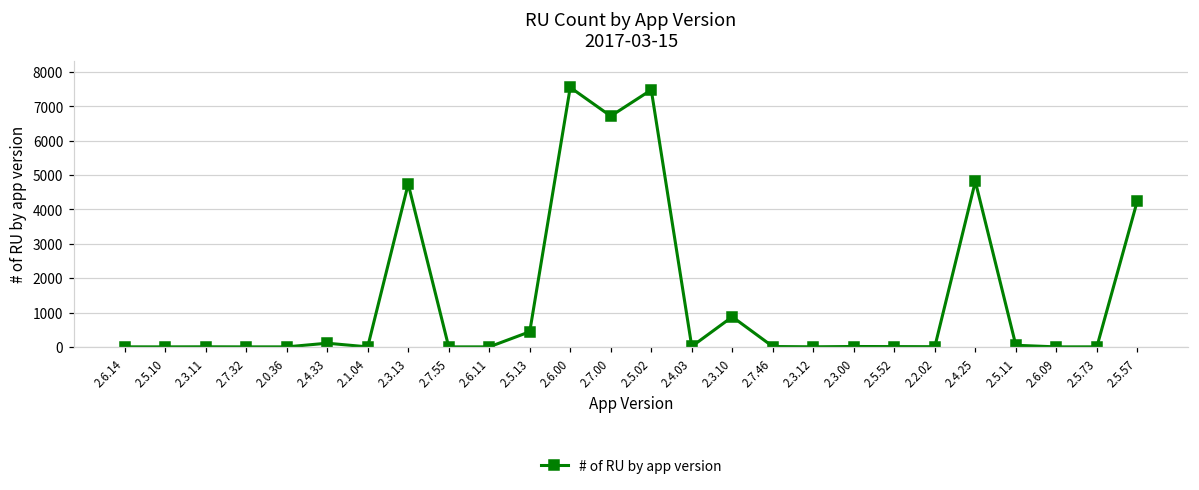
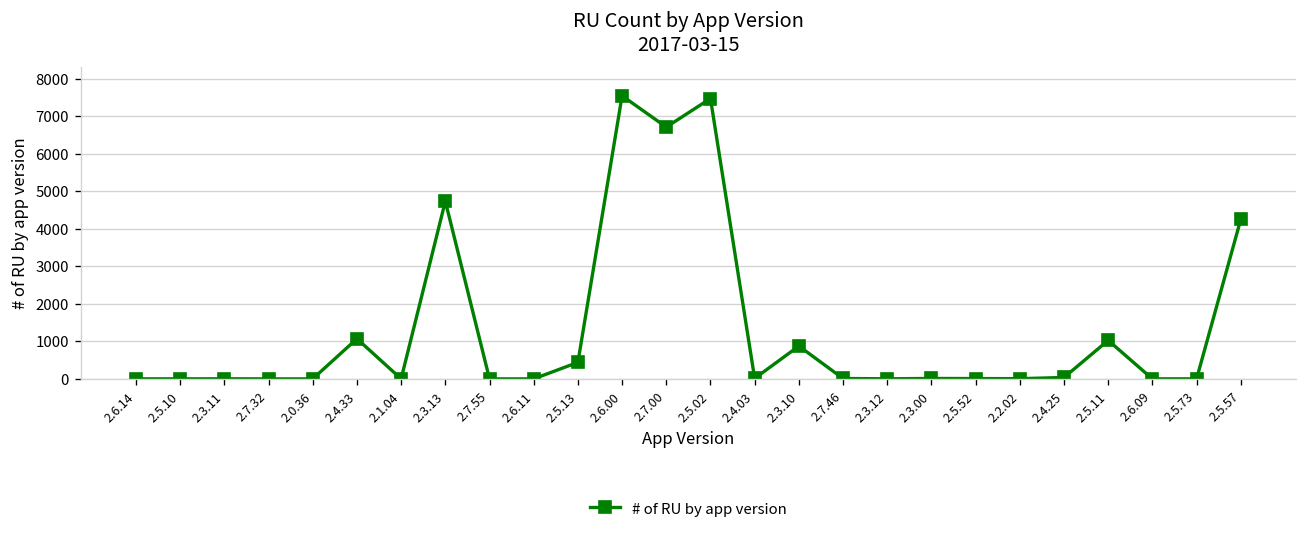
2.4.33: 100 -> 1100
2.4.25: 4800 -> 0
2.5.11: 0 -> 1000
